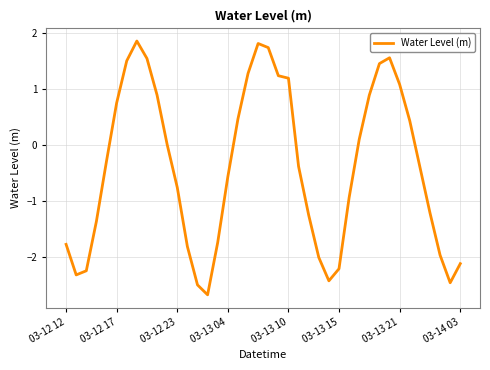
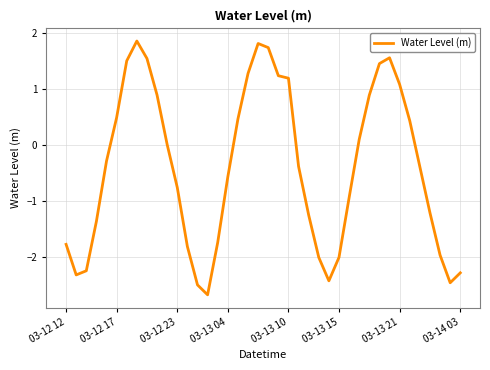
03-12 17: 0.8 -> 0.5
03-13 15: -2.2 -> -2.0
03-14 03: -2.1 -> -2.3
